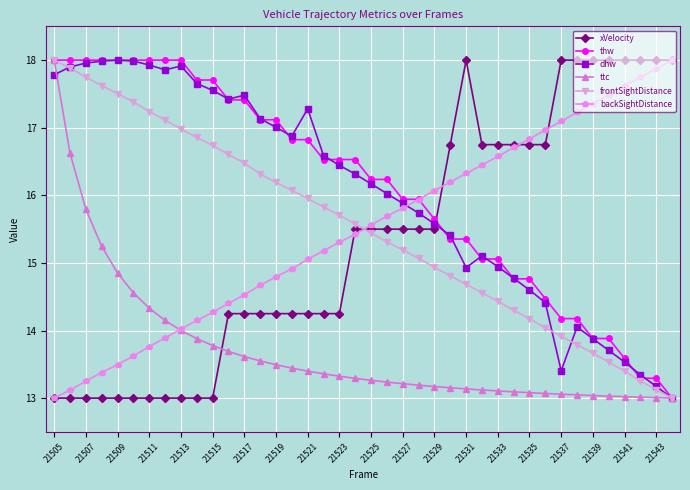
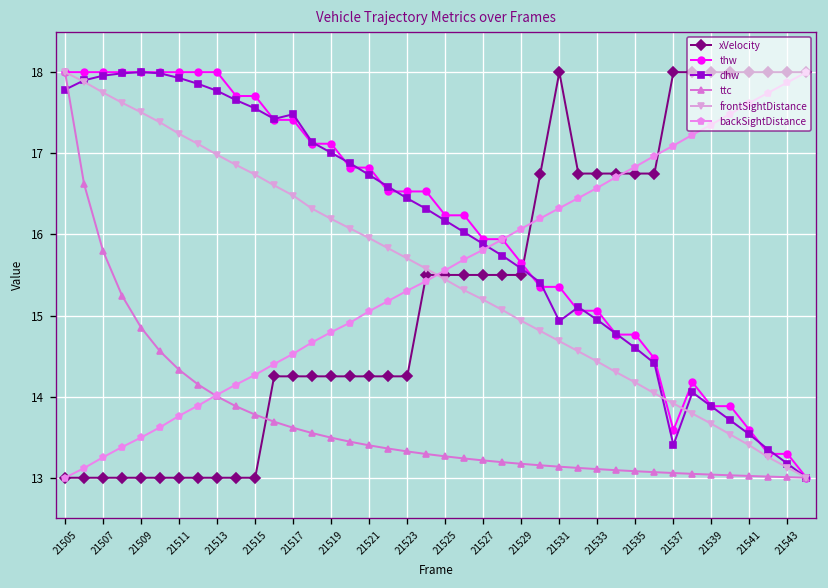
dhw, 21513: 17.9 -> 17.8
dhw, 21521: 17.3 -> 16.7
thw, 21537: 14.2 -> 13.6
